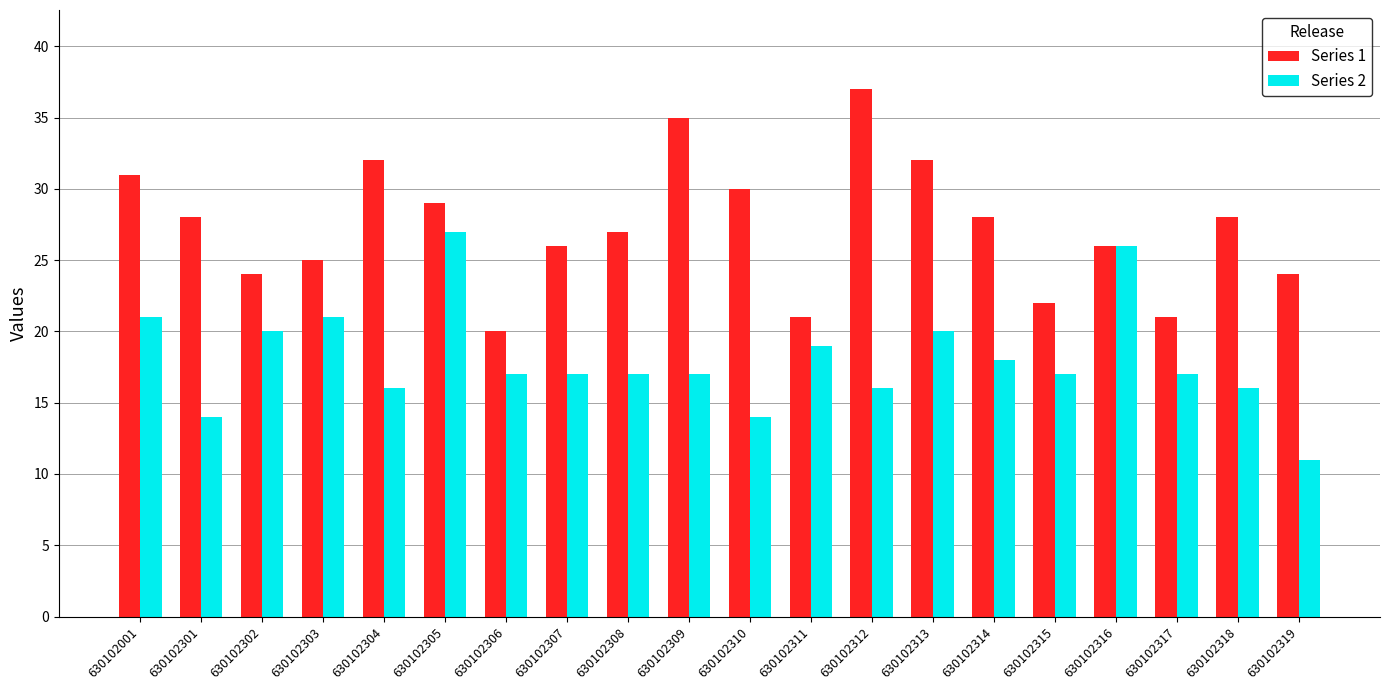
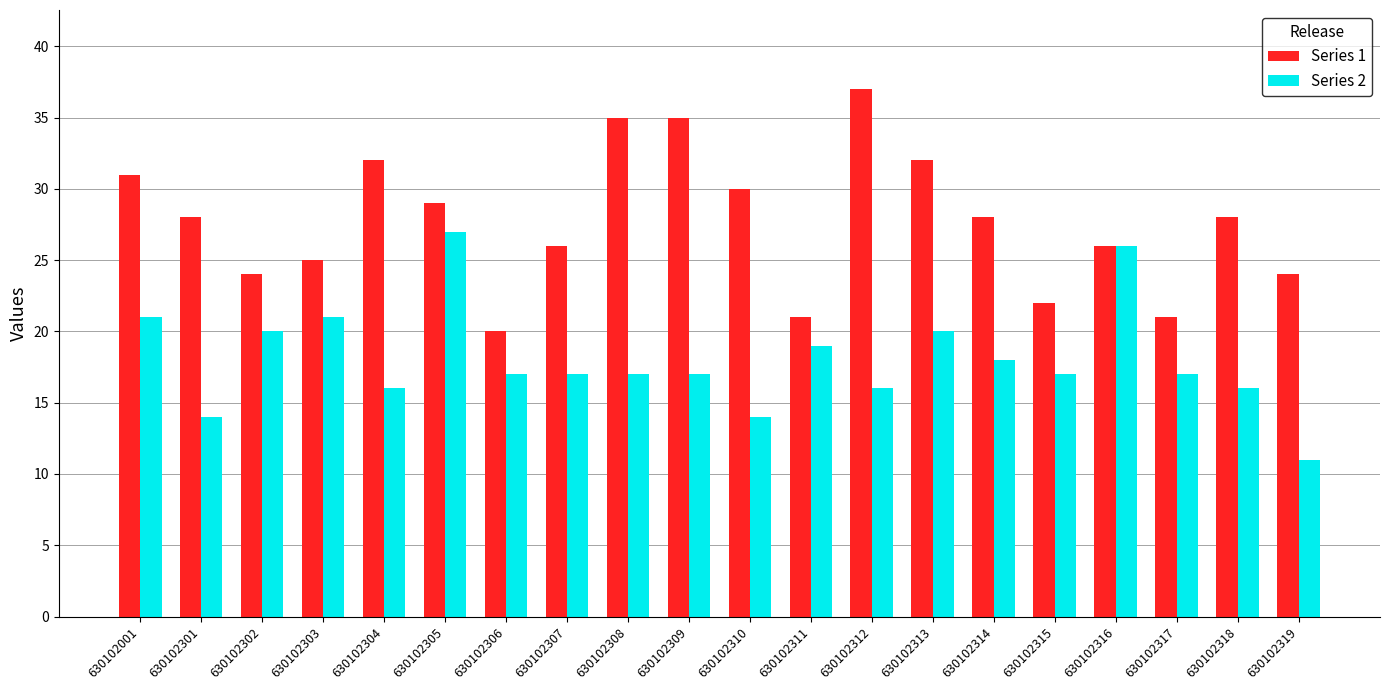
Series 1, 630102308: 27 -> 35
